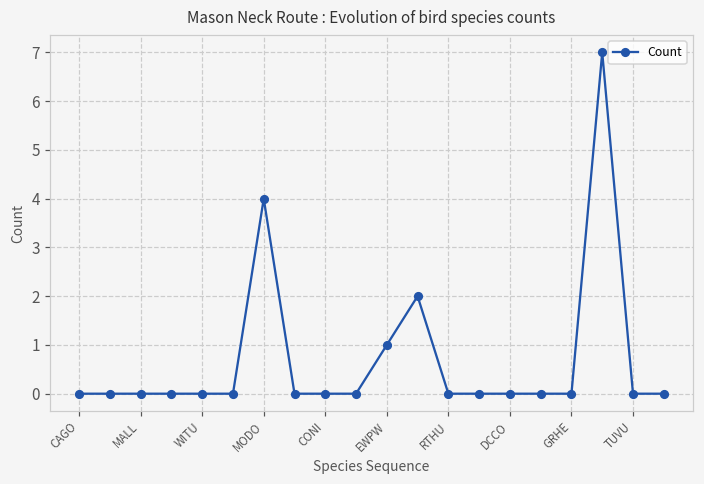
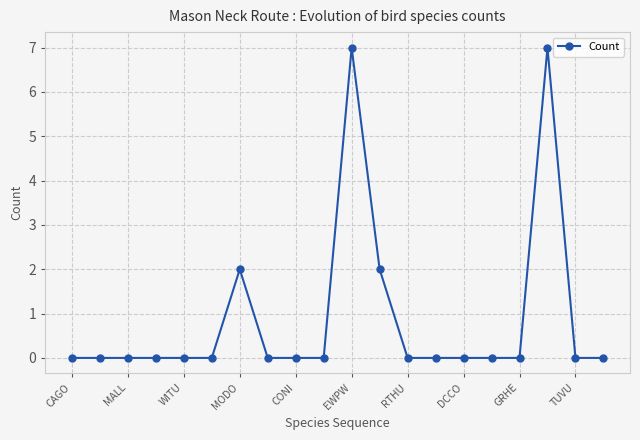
MODO: 4 -> 2
EWPW: 1 -> 7
